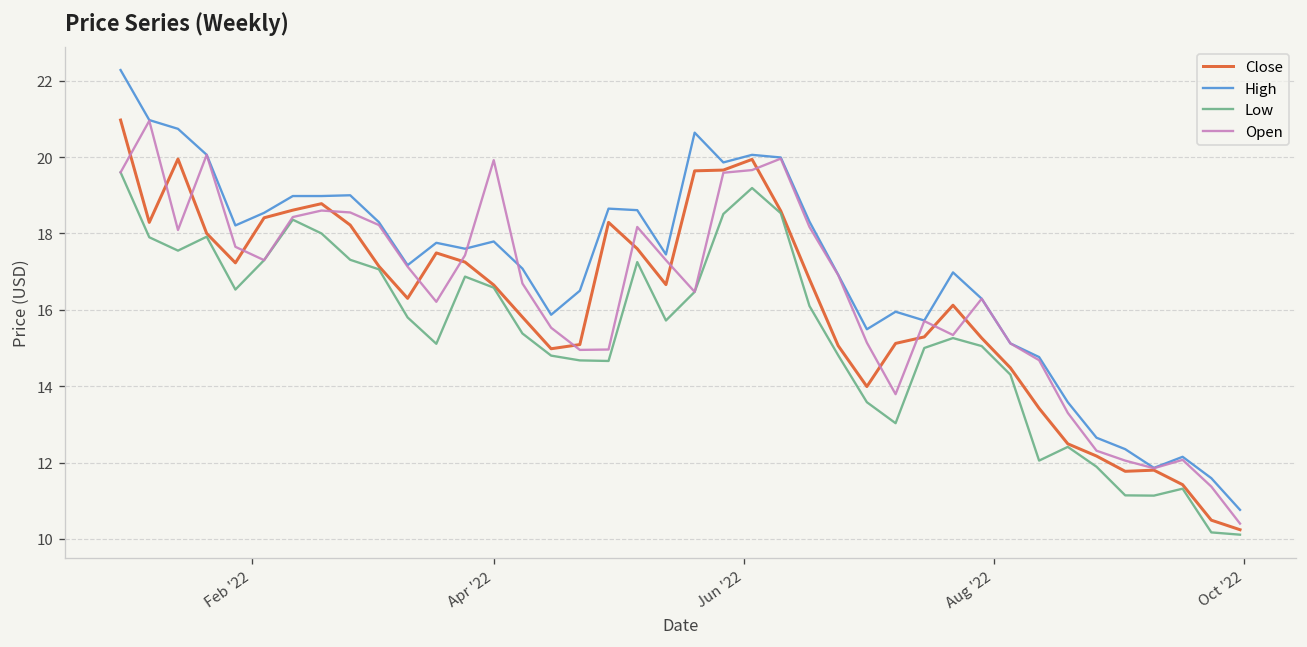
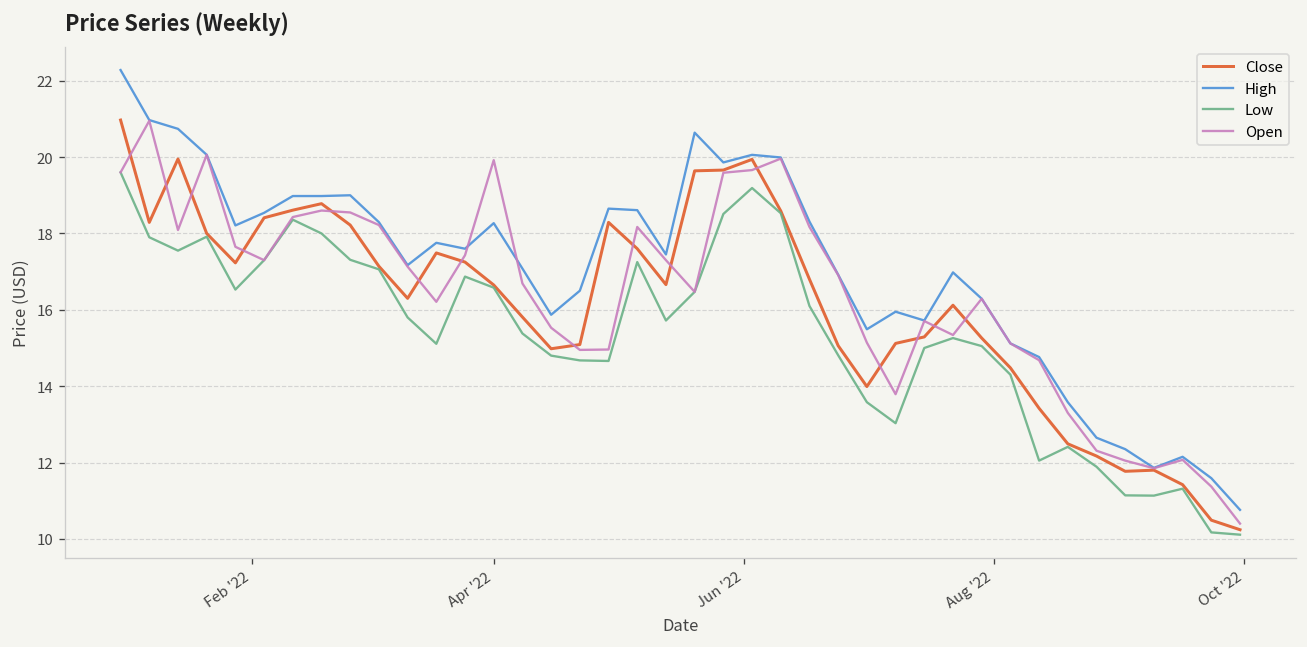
High, Apr '22: 17.8 -> 18.3
